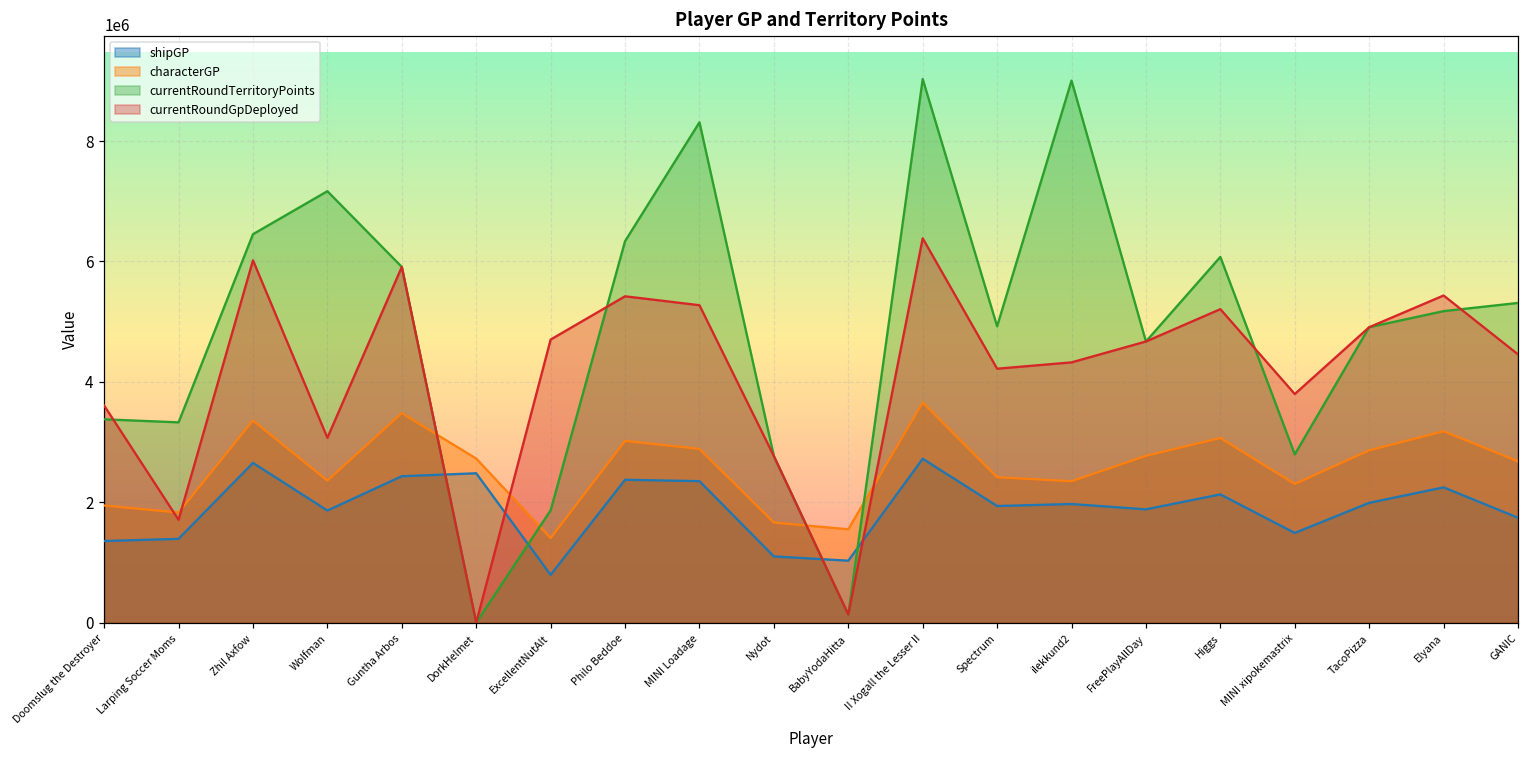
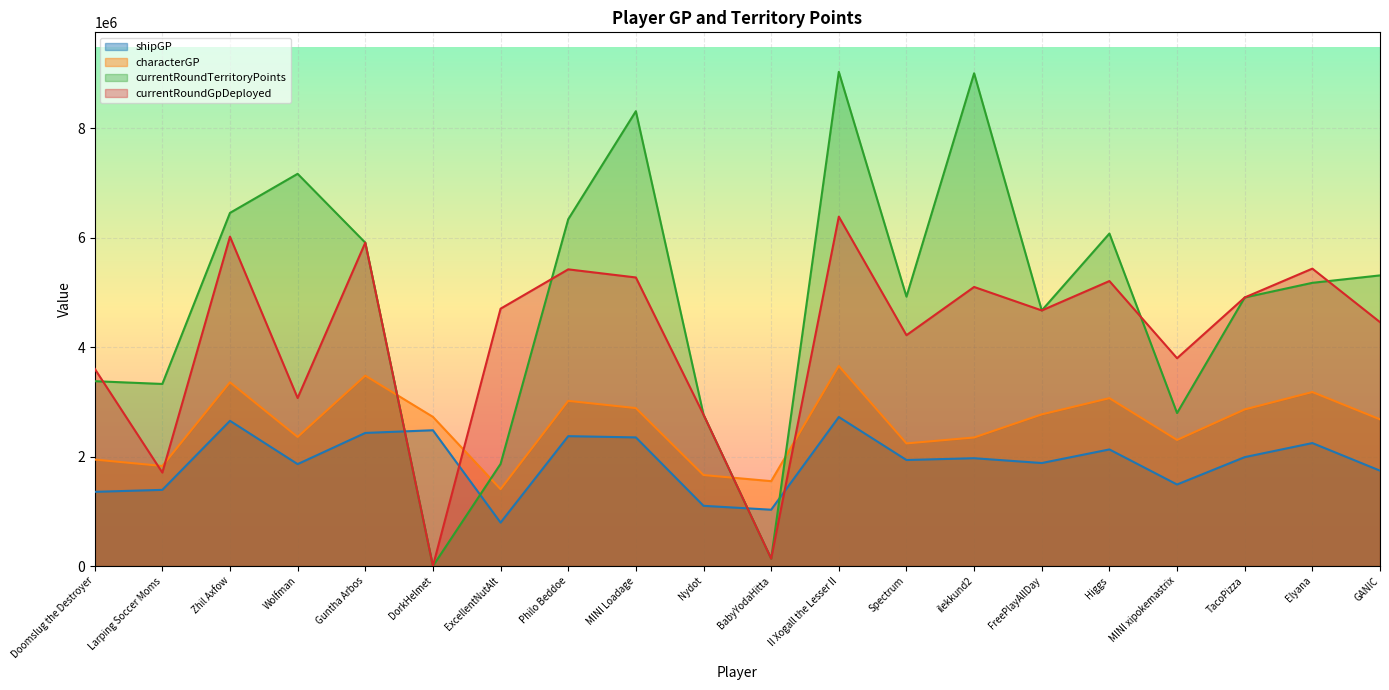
characterGP, Spectrum: 2400000 -> 2200000
currentRoundGpDeployed, ilekkund2: 4300000 -> 5100000
